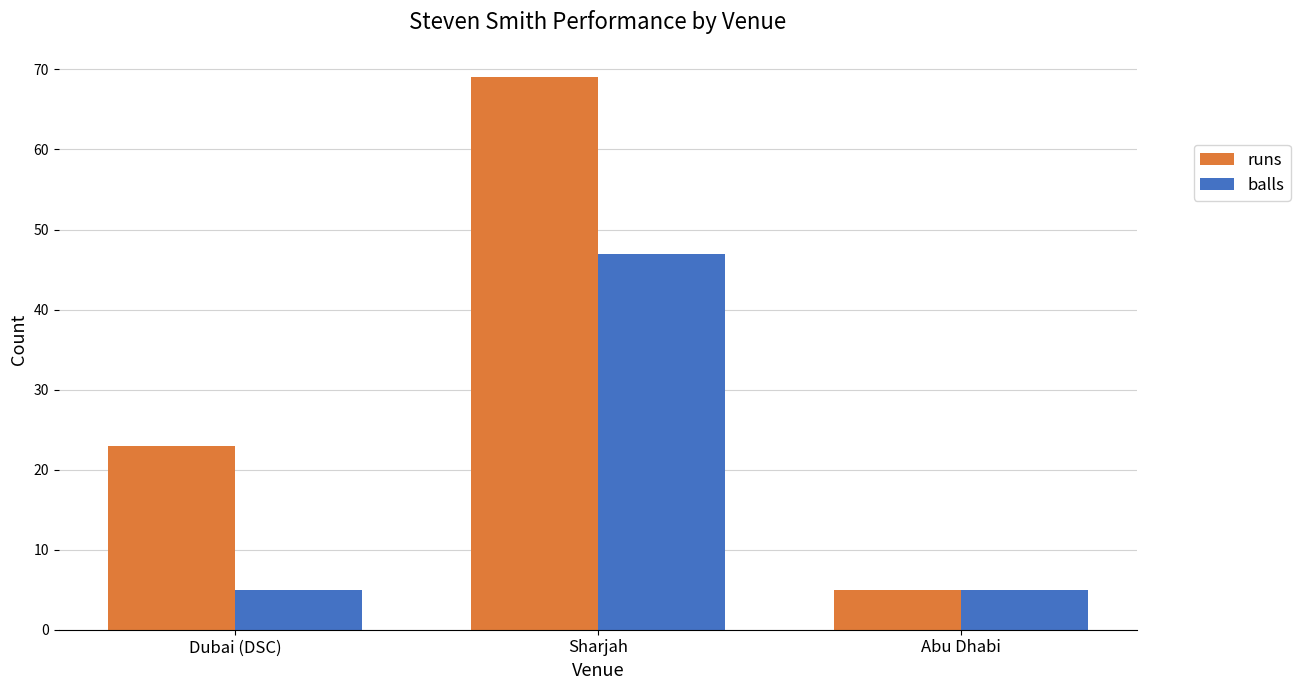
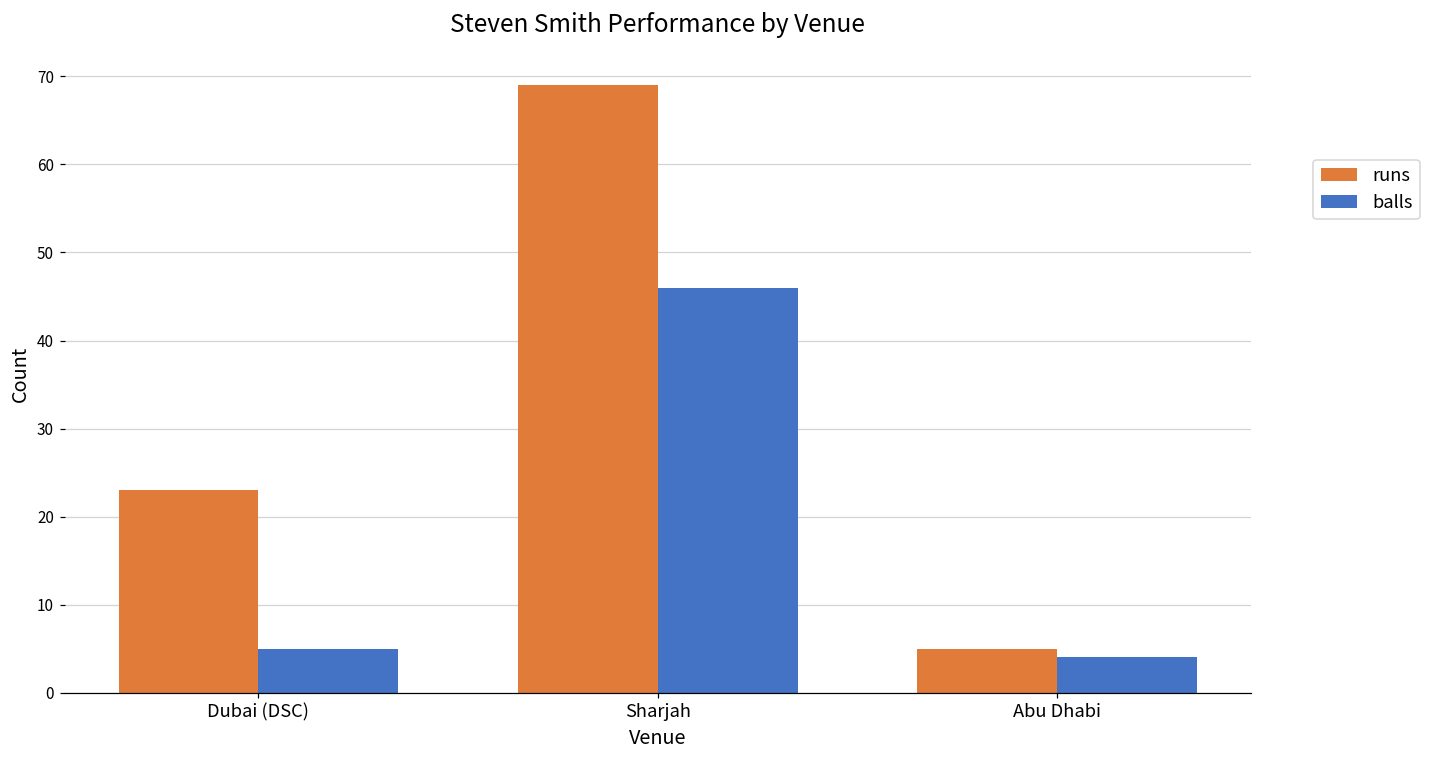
balls, Sharjah: 47 -> 46
balls, Abu Dhabi: 5 -> 4
